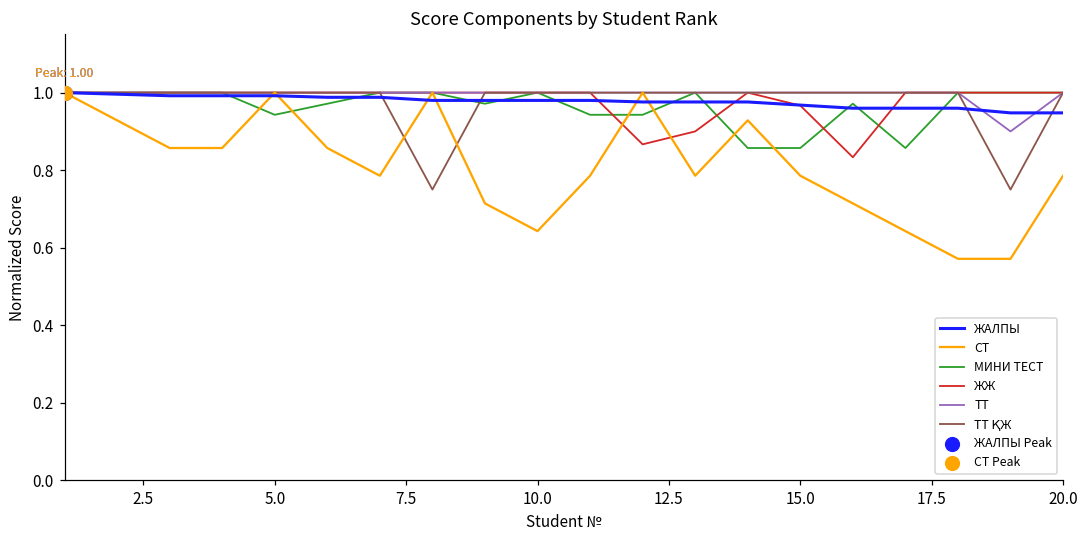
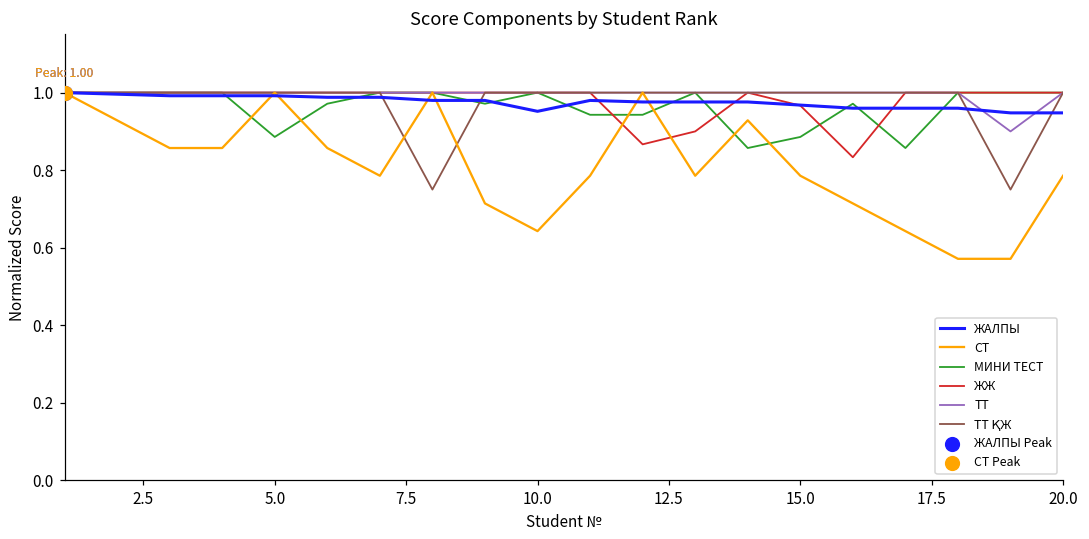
МИНИ ТЕСТ, 5.0: 0.94 -> 0.89
ЖАЛПЫ, 10.0: 0.98 -> 0.95
МИНИ ТЕСТ, 15.0: 0.86 -> 0.89
